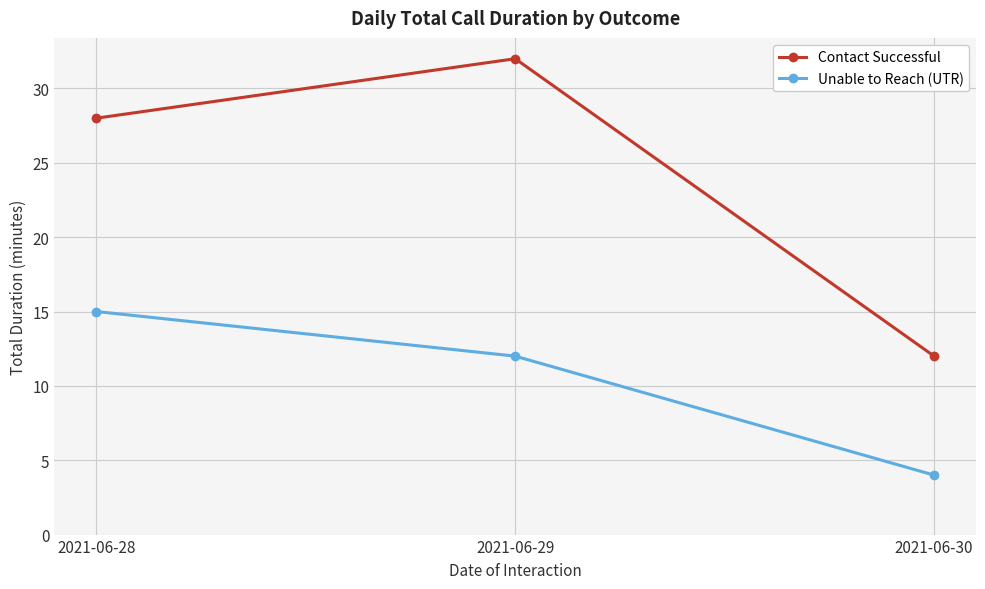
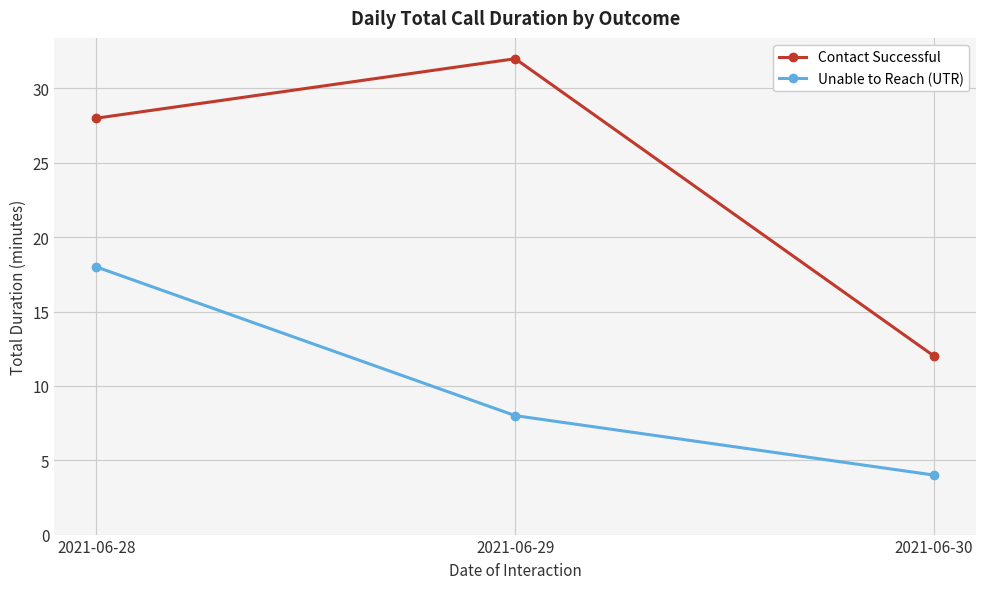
Unable to Reach (UTR), 2021-06-28: 15 -> 18
Unable to Reach (UTR), 2021-06-29: 12 -> 8
